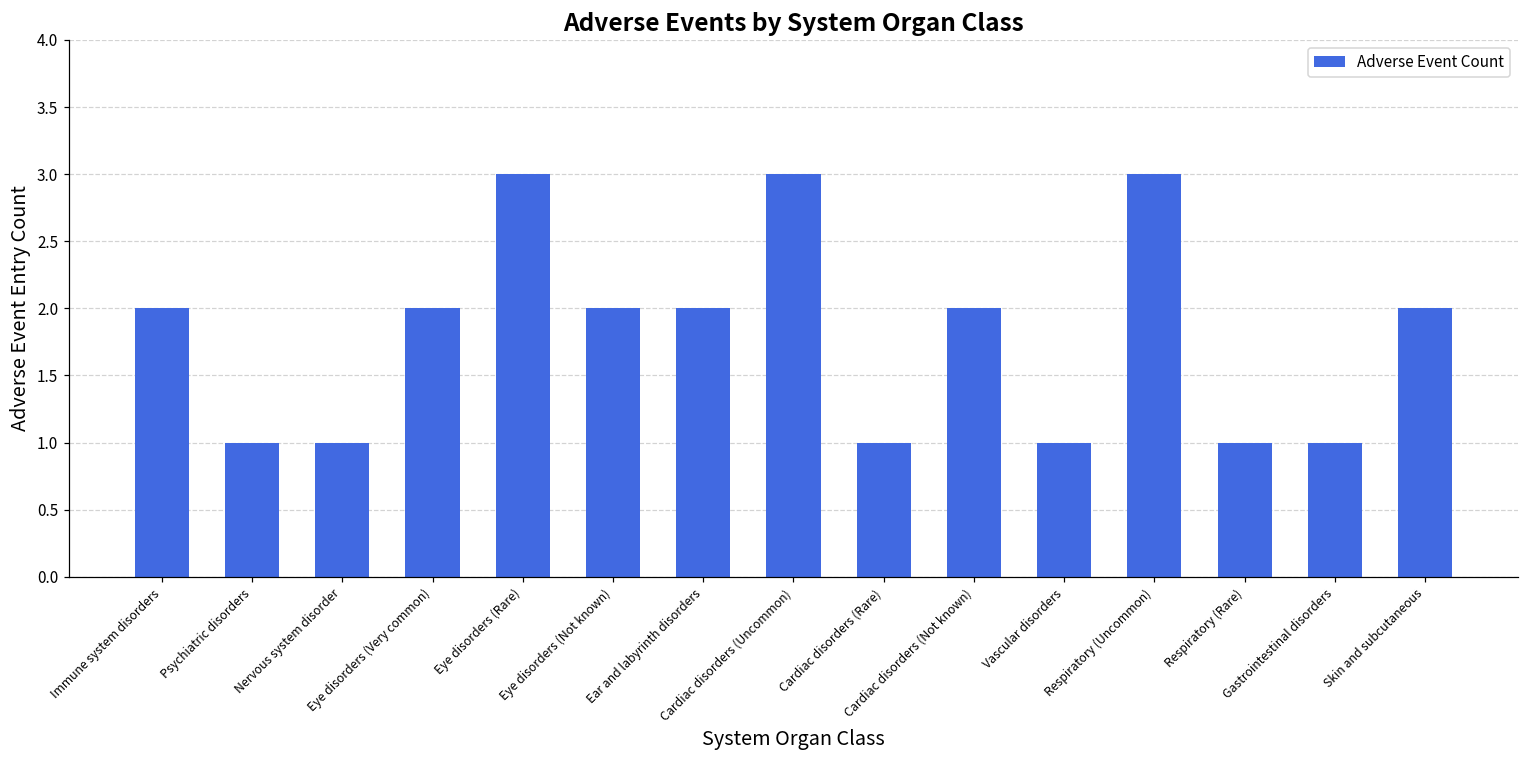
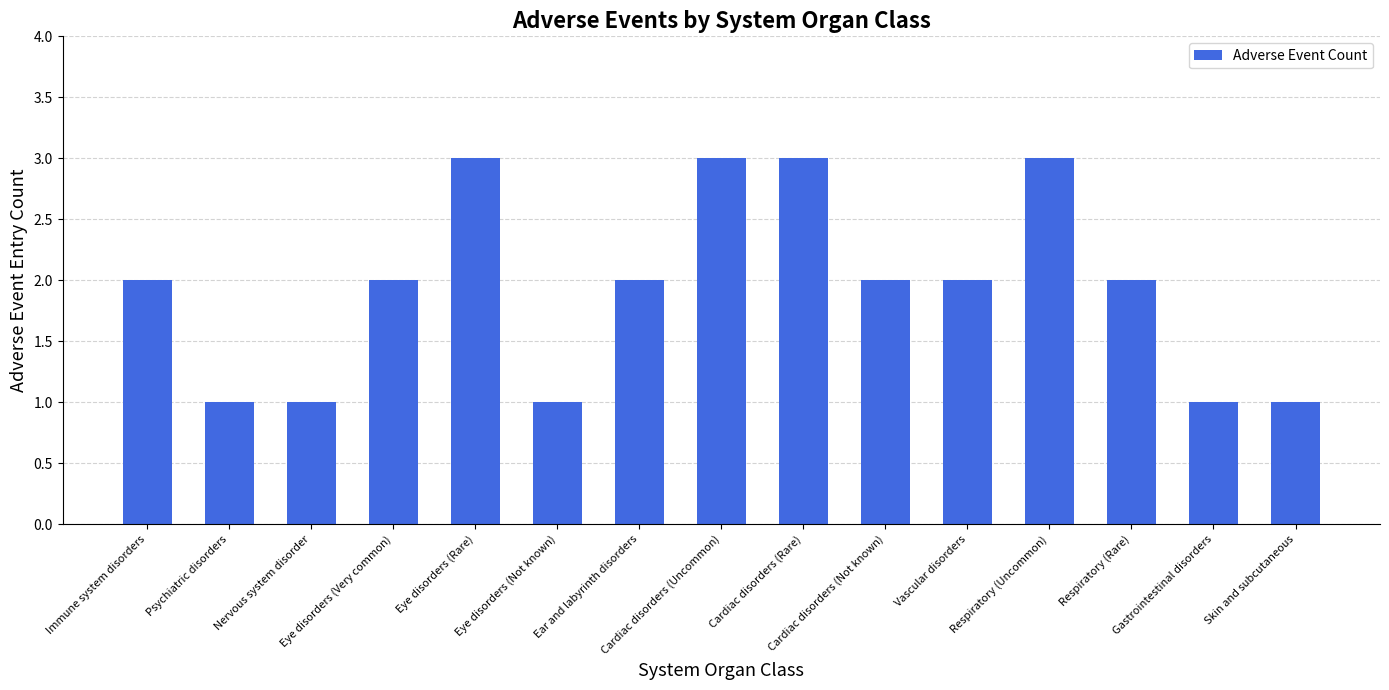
Eye disorders (Not known): 2 -> 1
Cardiac disorders (Rare): 1 -> 3
Vascular disorders: 1 -> 2
Respiratory (Rare): 1 -> 2
Skin and subcutaneous: 2 -> 1
